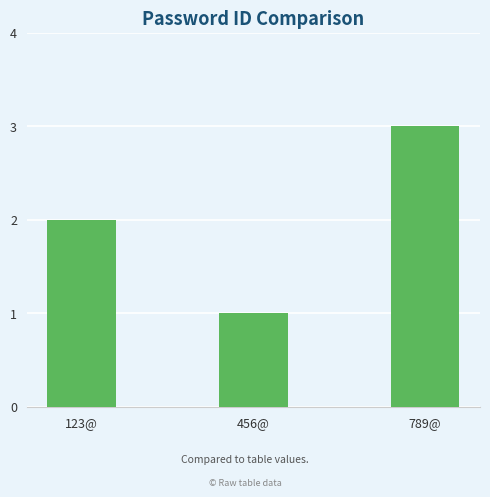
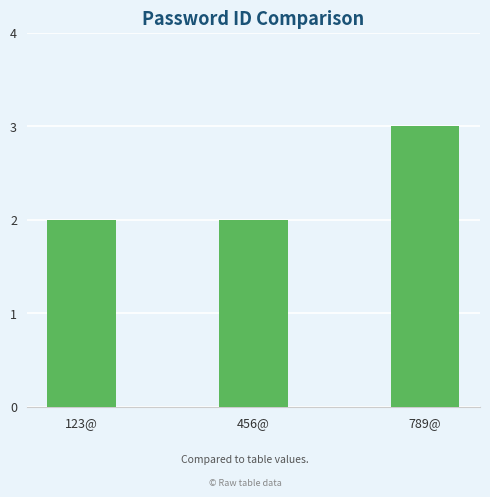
456@: 1 -> 2
